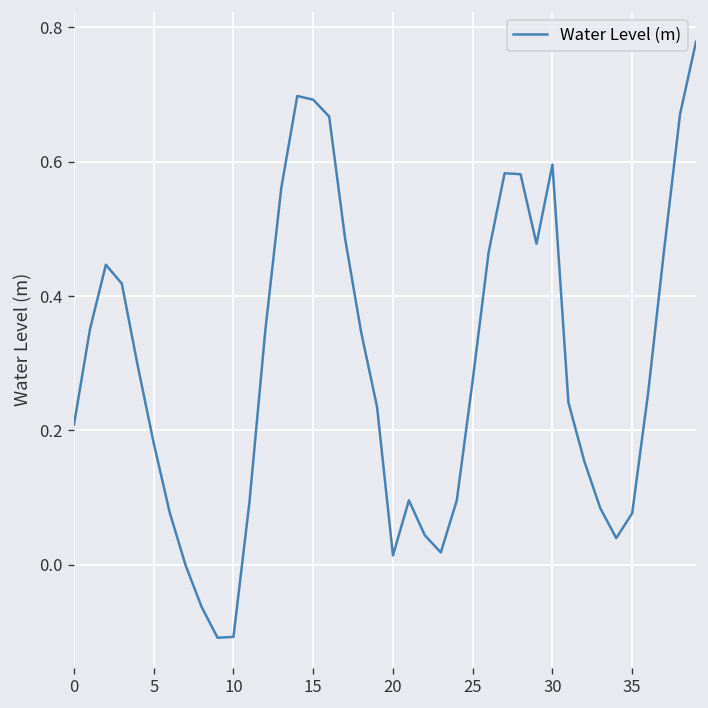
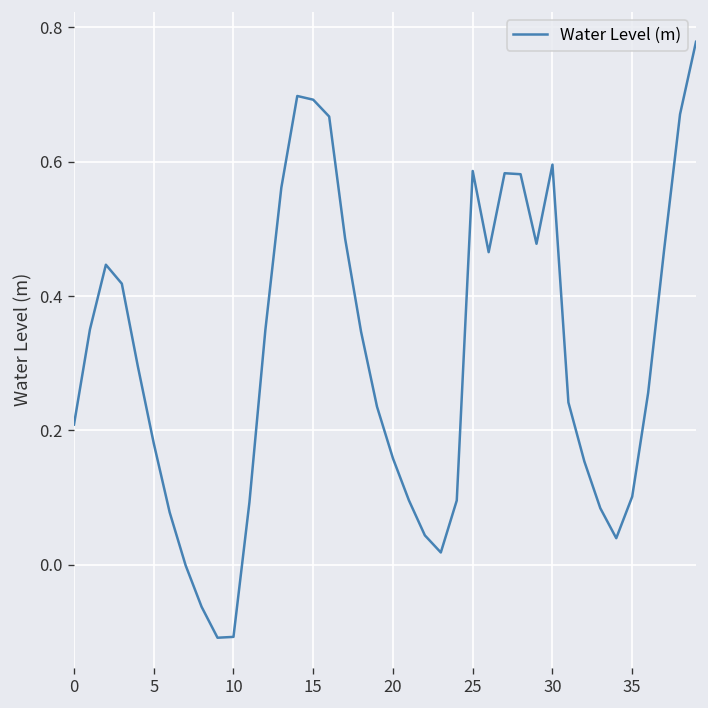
20: 0.01 -> 0.16
25: 0.27 -> 0.59
35: 0.08 -> 0.10
